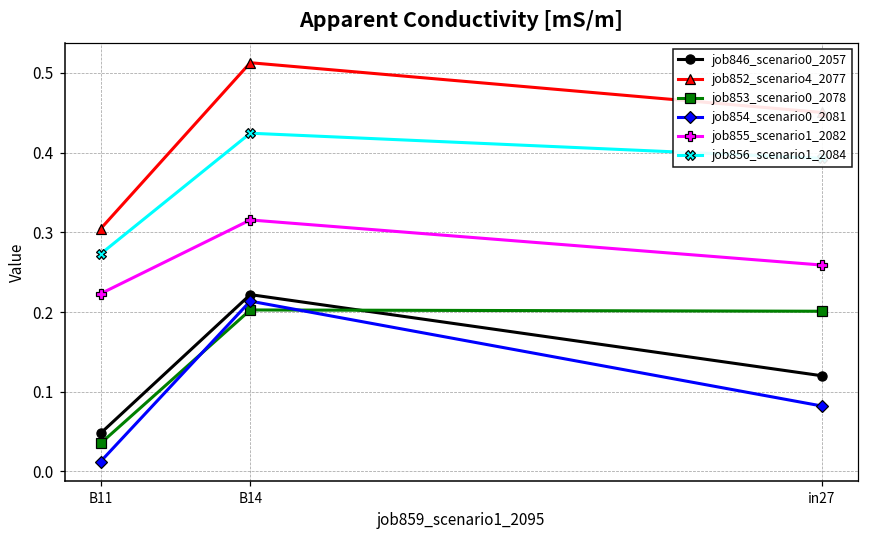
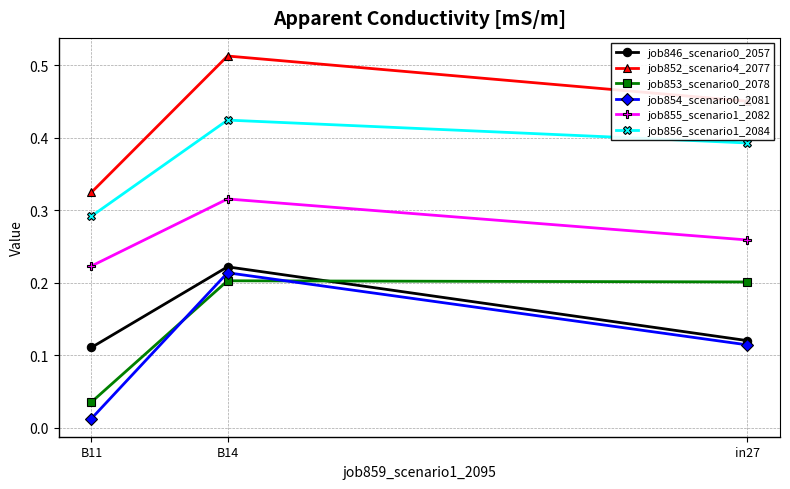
job846_scenario0_2057, B11: 0.05 -> 0.11
job852_scenario4_2077, B11: 0.30 -> 0.32
job856_scenario1_2084, B11: 0.27 -> 0.29
job854_scenario0_2081, in27: 0.08 -> 0.11
